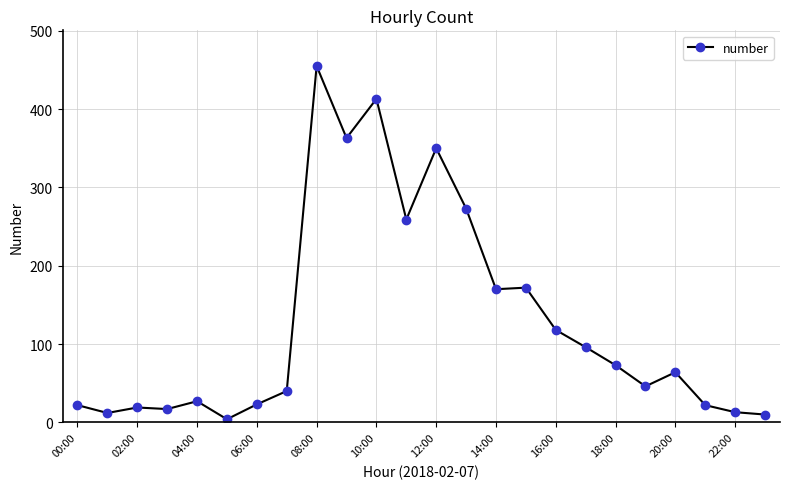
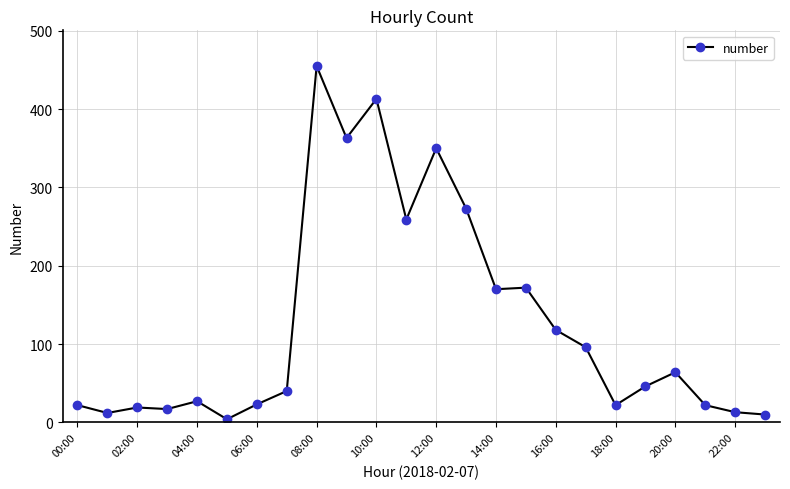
18:00: 70 -> 20
